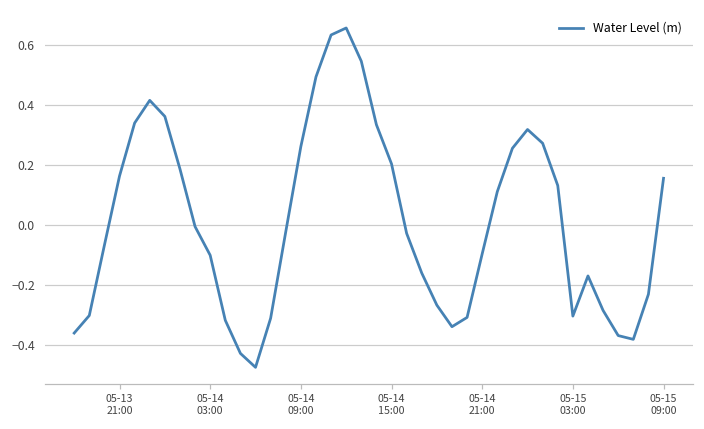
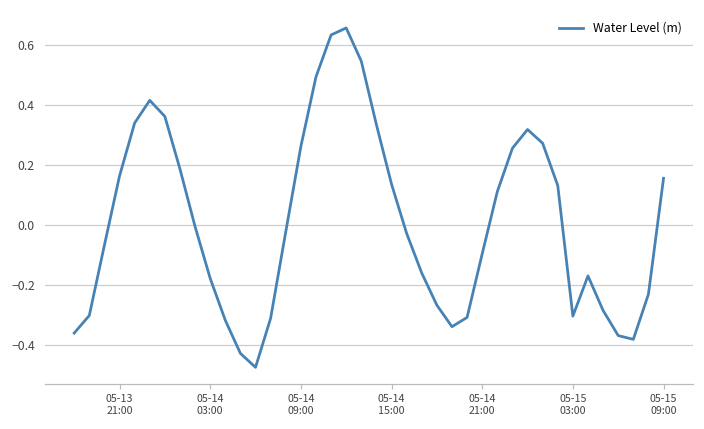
05-14 03:00: -0.10 -> -0.18
05-14 15:00: 0.20 -> 0.14
